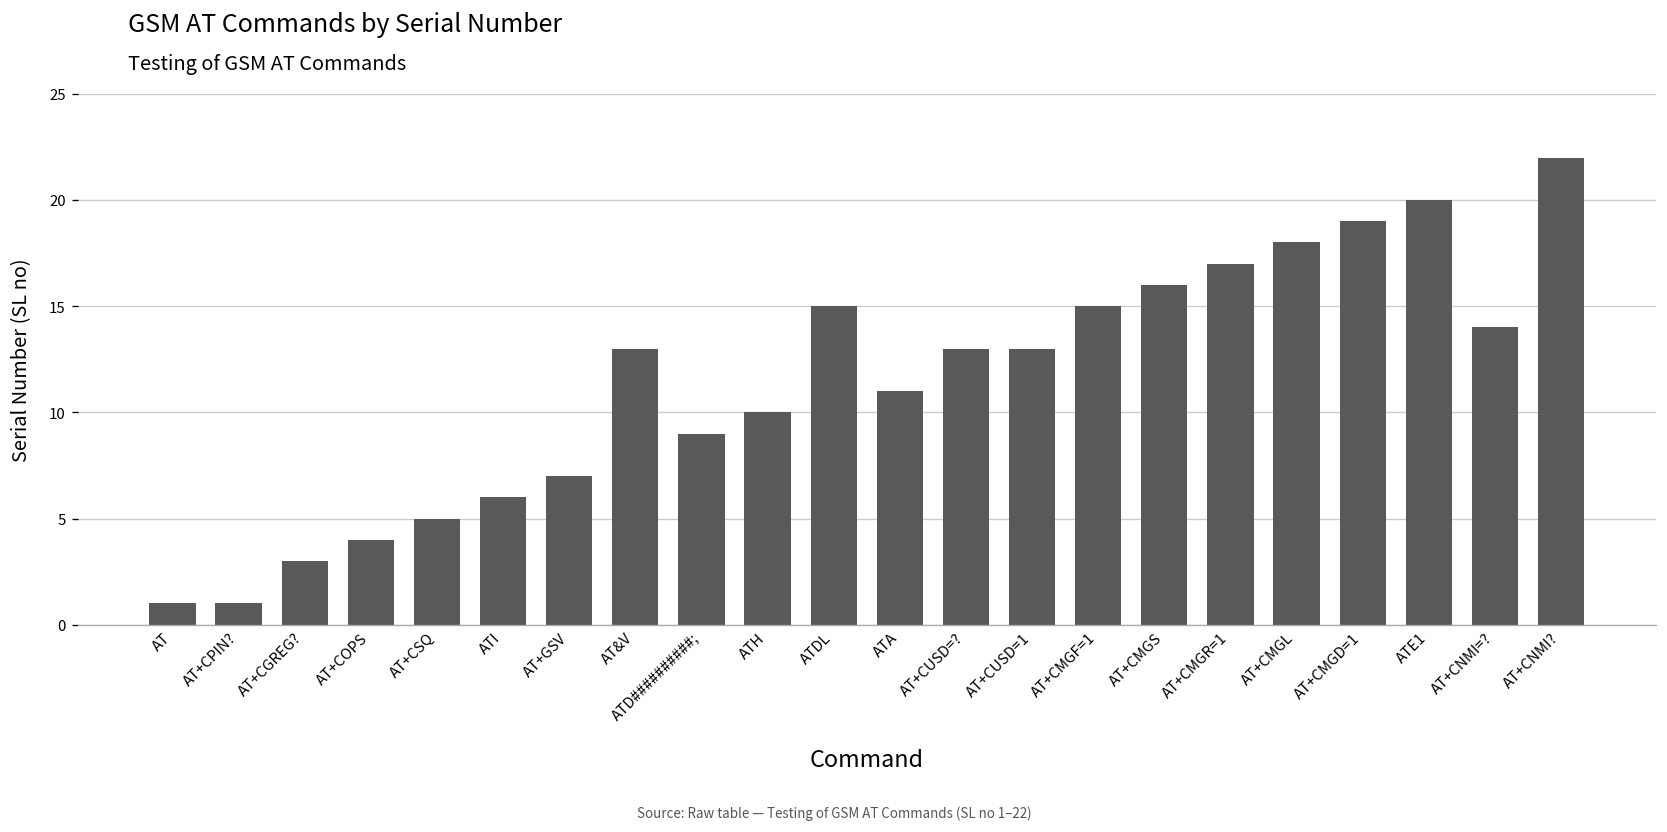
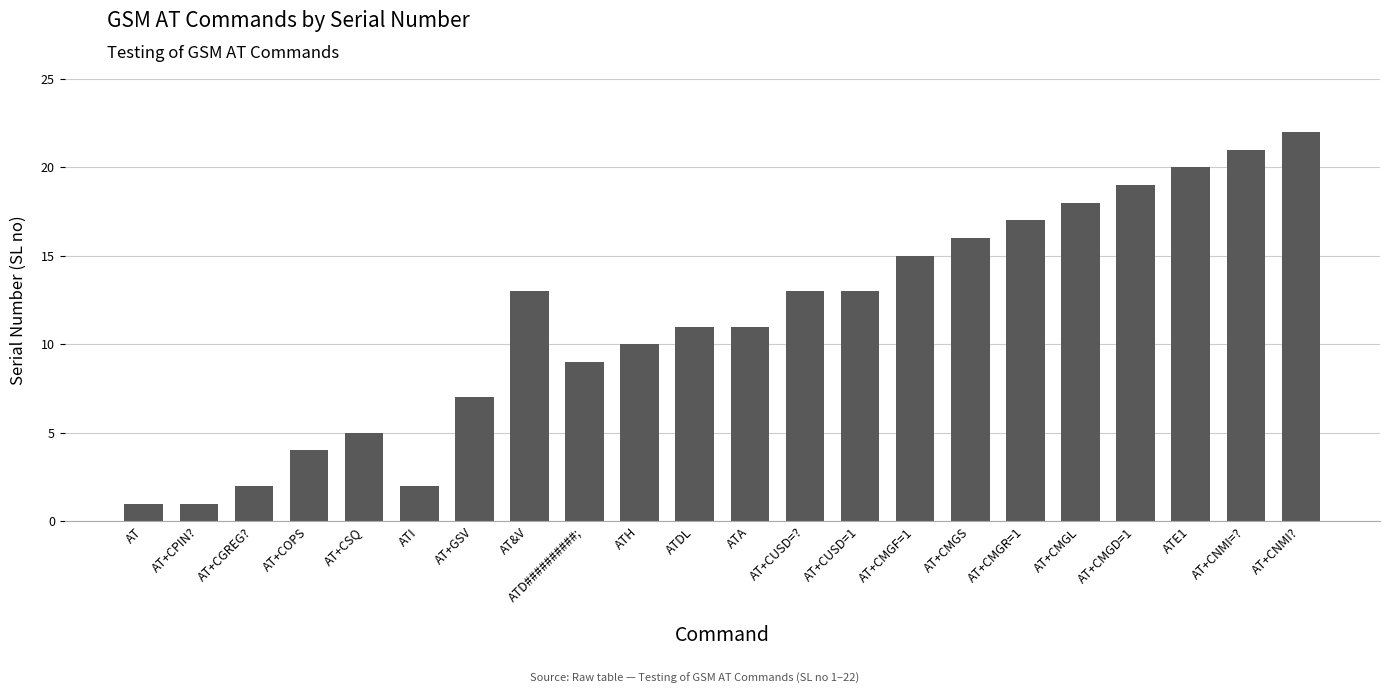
AT+CGREG?: 3 -> 2
ATI: 6 -> 2
ATDL: 15 -> 11
AT+CNMI=?: 14 -> 21
